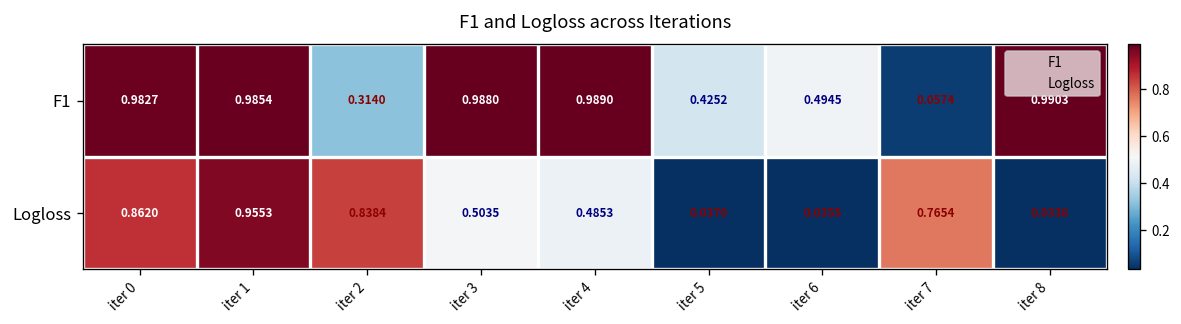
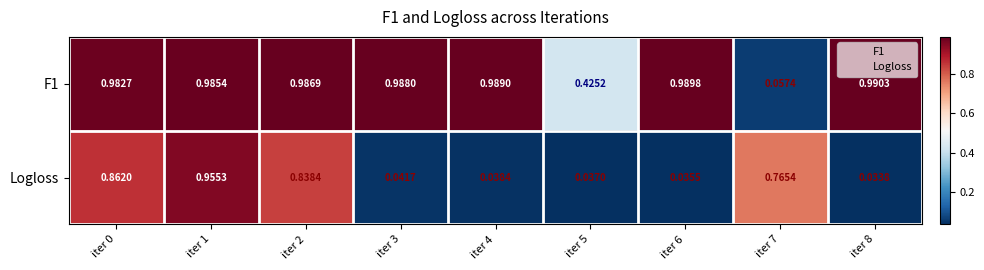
F1, iter 2: 0.3140 -> 0.9869
F1, iter 6: 0.4945 -> 0.9898
Logloss, iter 3: 0.5035 -> 0.0417
Logloss, iter 4: 0.4853 -> 0.0384
